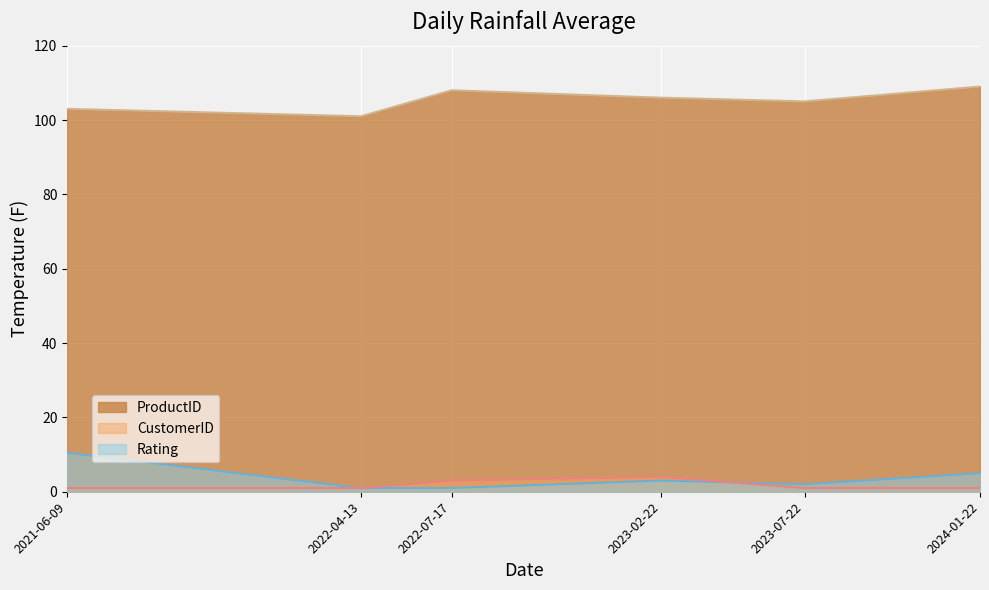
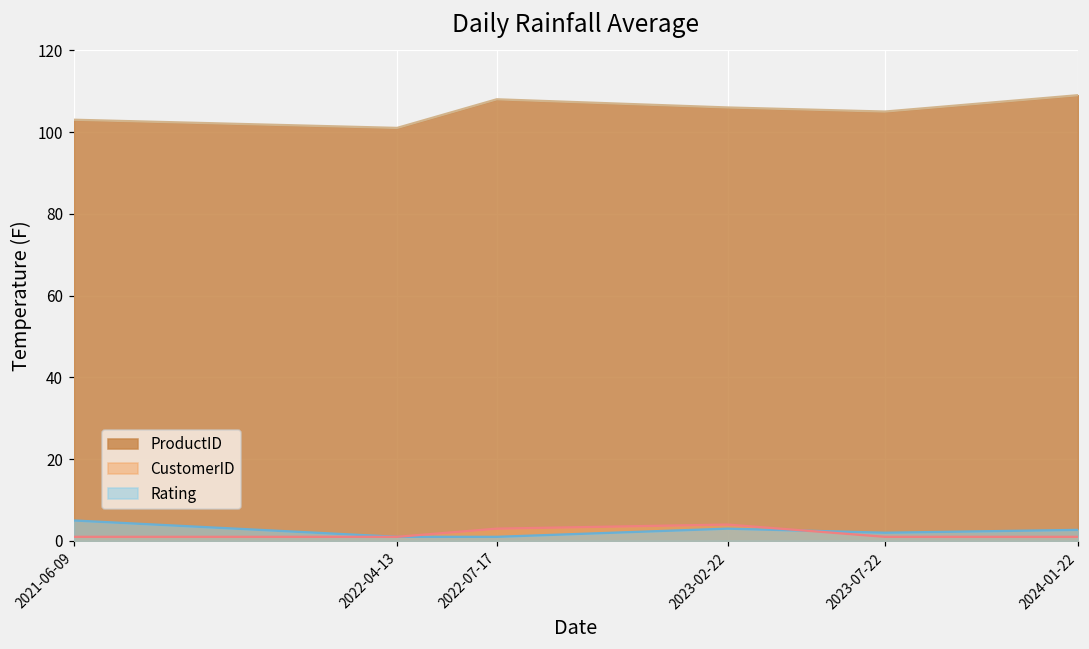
Rating, 2021-06-09: 11 -> 5
Rating, 2024-01-22: 5 -> 3
